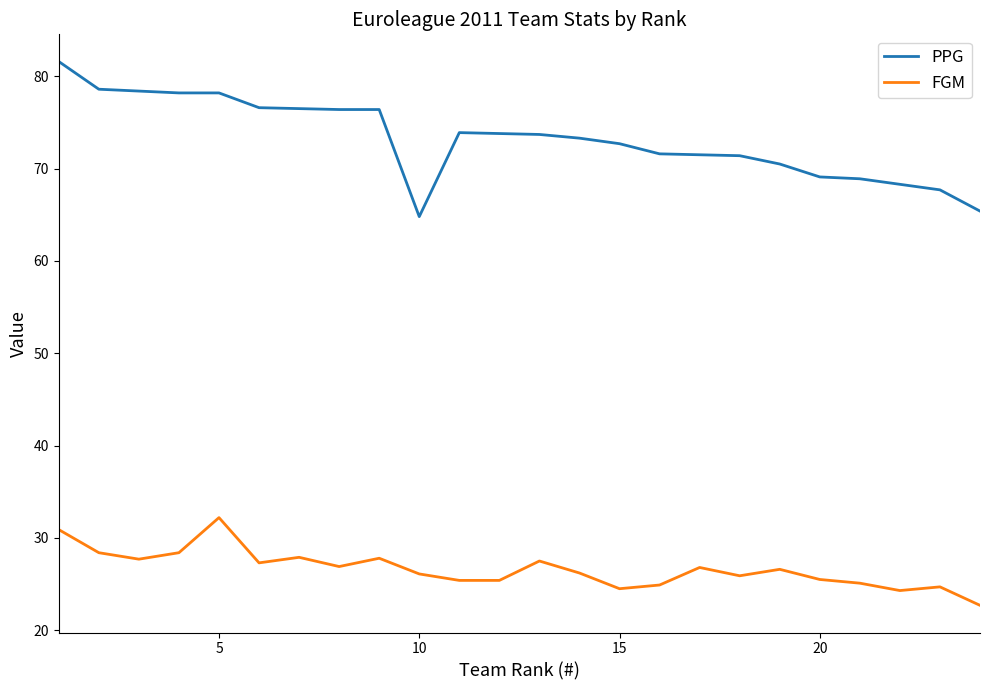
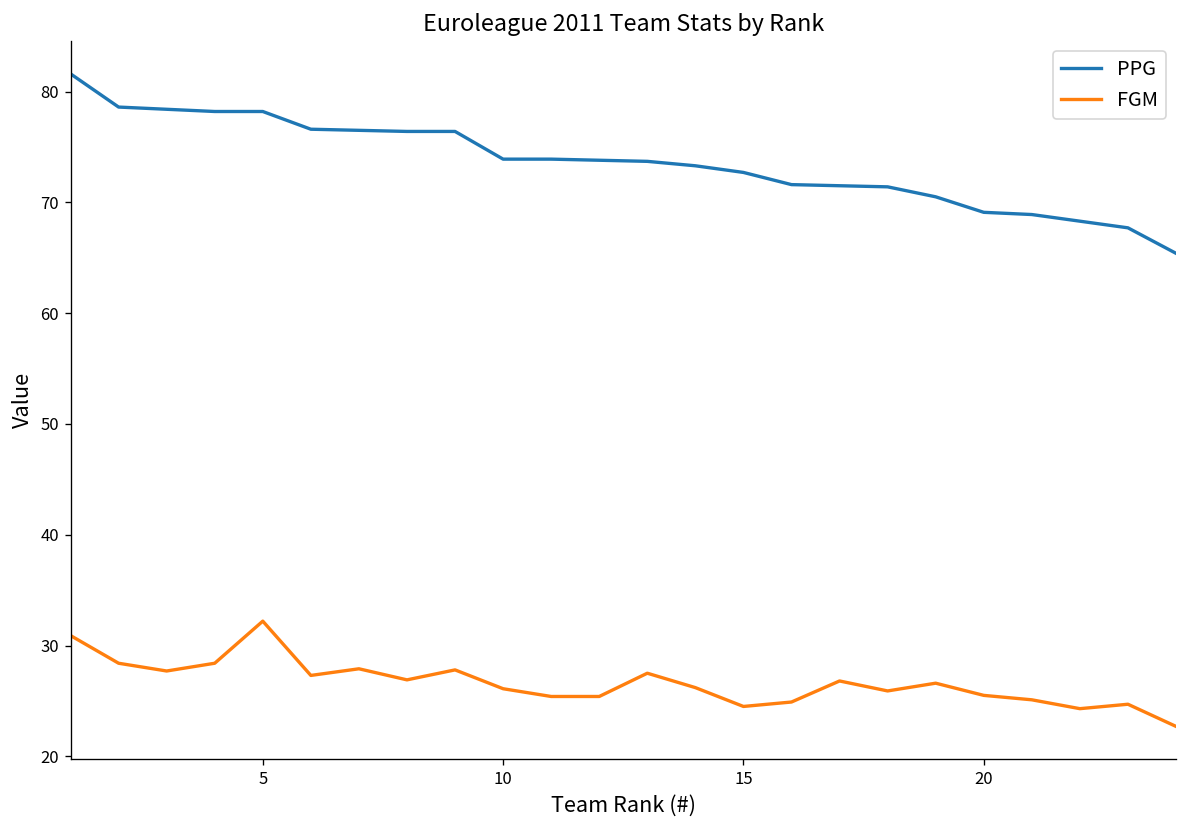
PPG, 10: 65 -> 74
